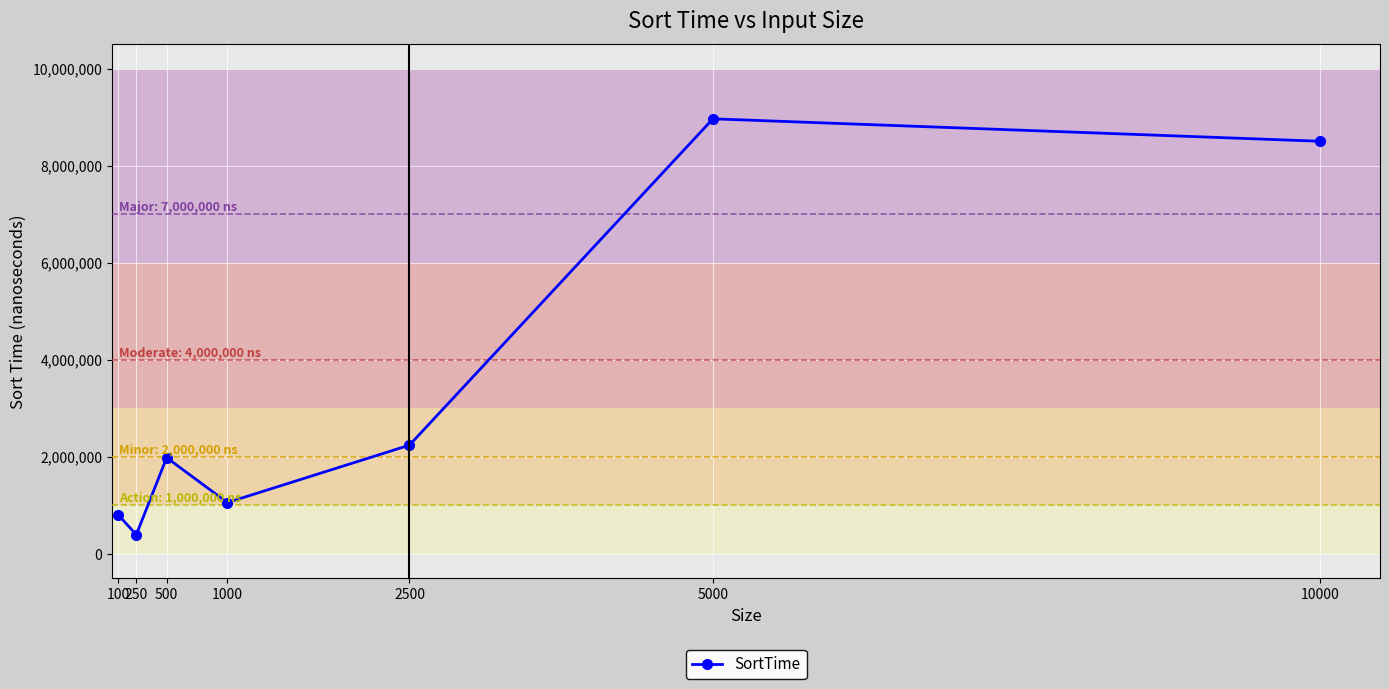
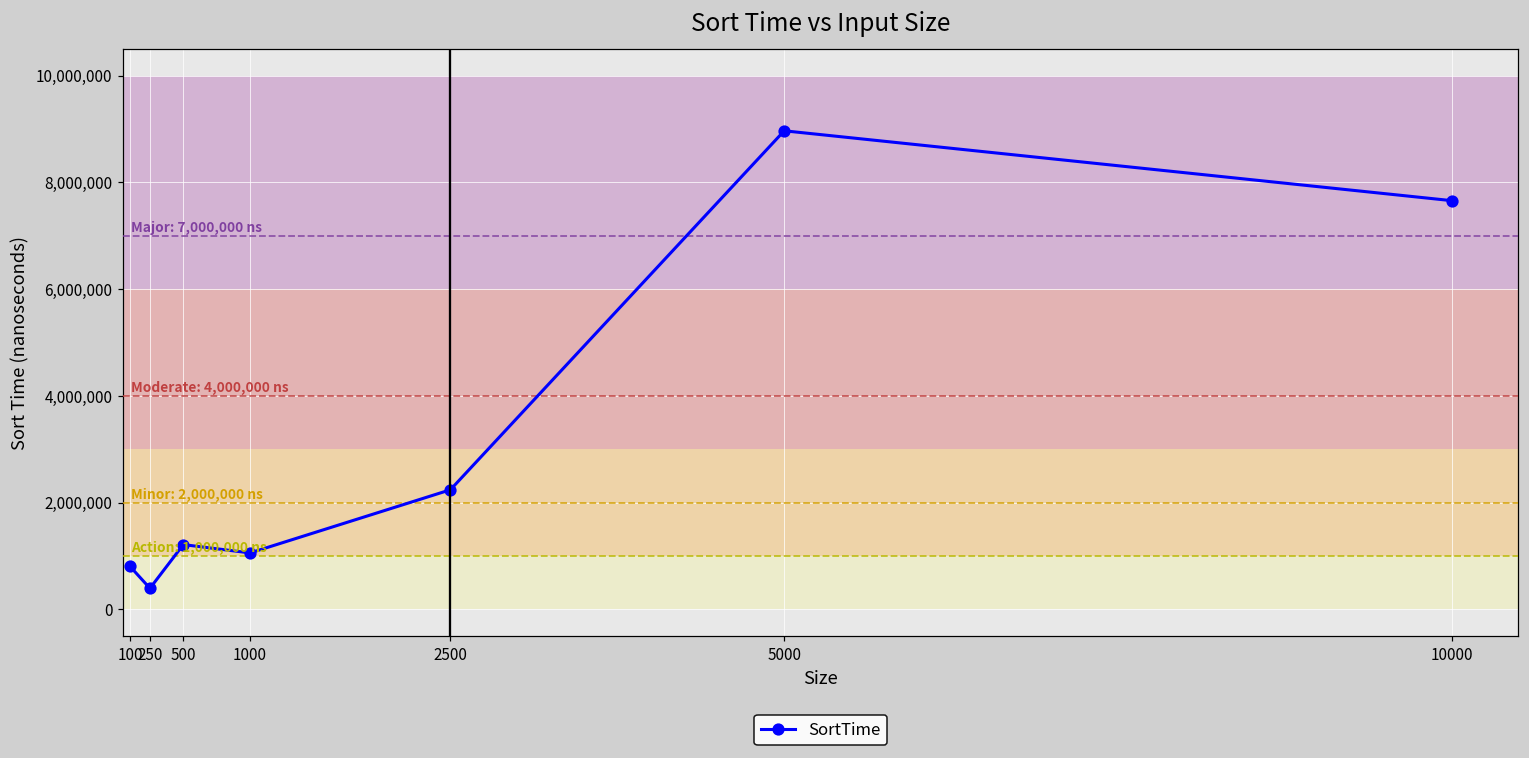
500: 2,000,000 -> 1,200,000
10000: 8,500,000 -> 7,700,000
